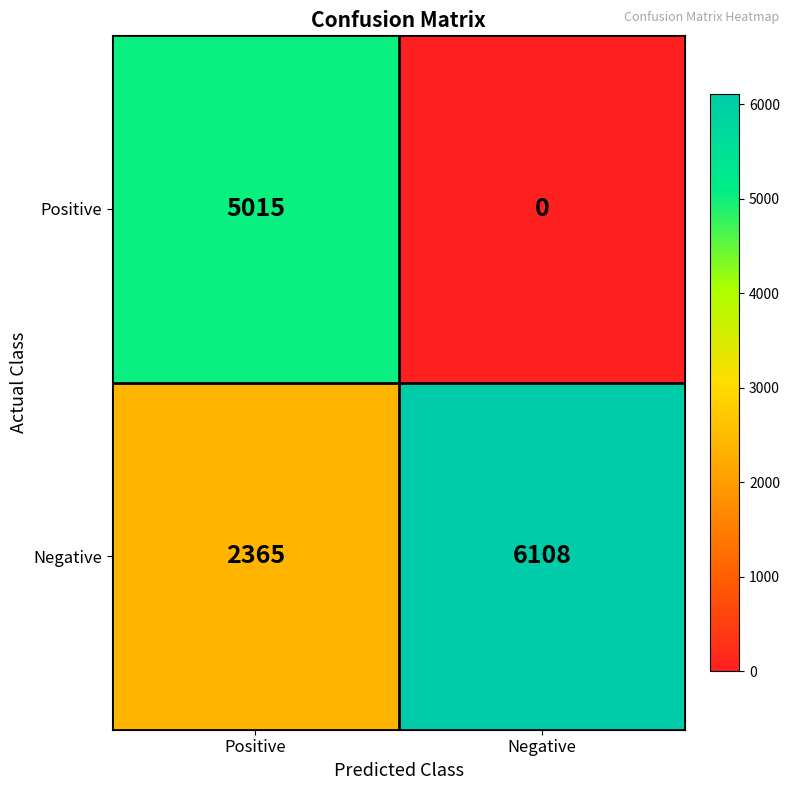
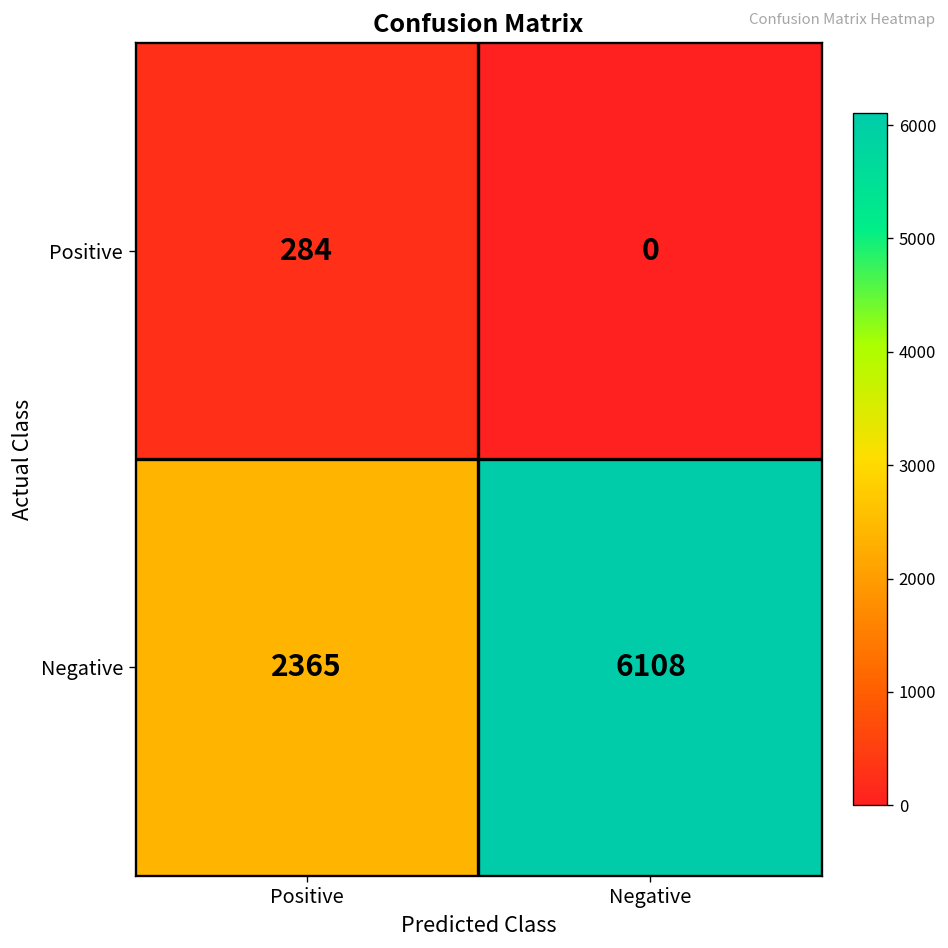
Positive, Positive: 5015 -> 284
